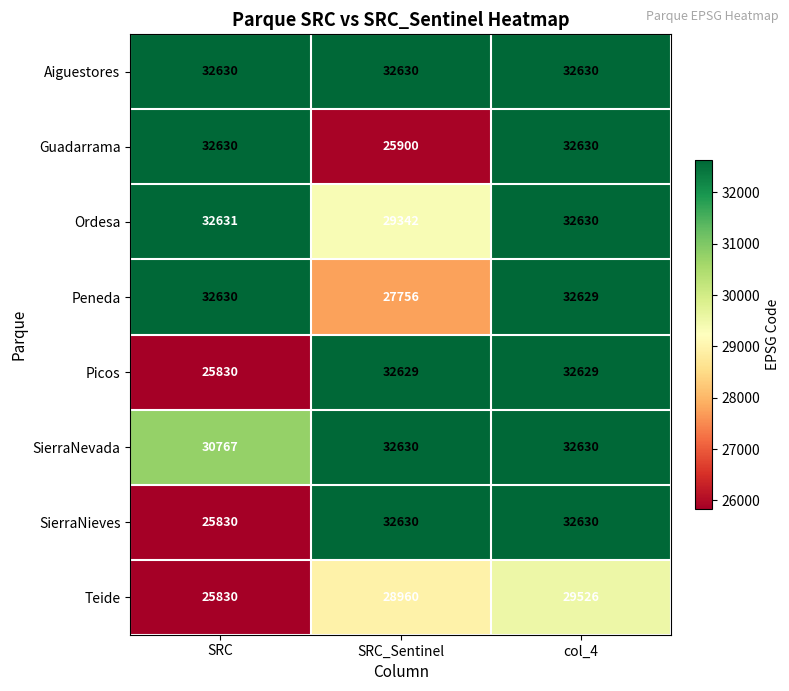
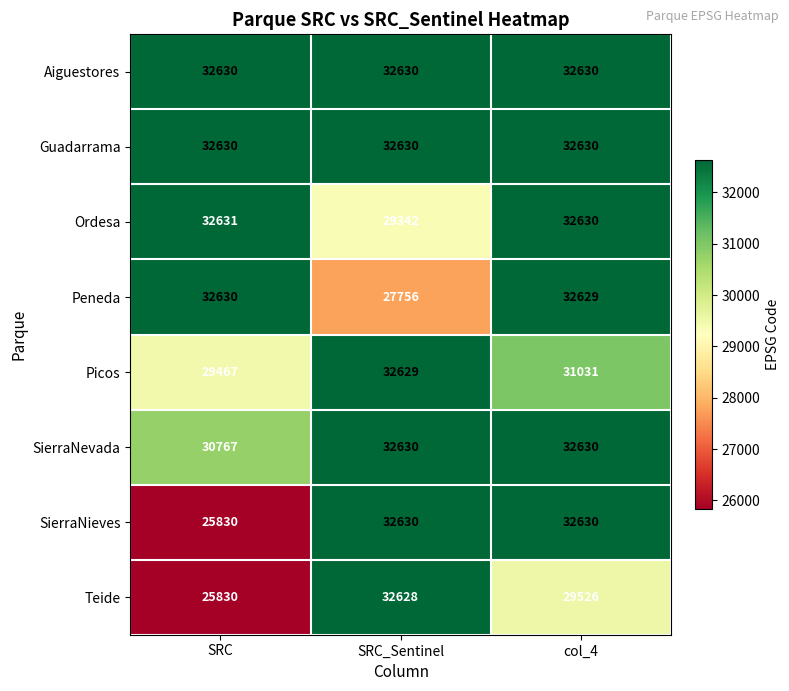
Guadarrama, SRC_Sentinel: 25900 -> 32630
Picos, SRC: 25830 -> 29467
Picos, col_4: 32629 -> 31031
Teide, SRC_Sentinel: 28960 -> 32628
